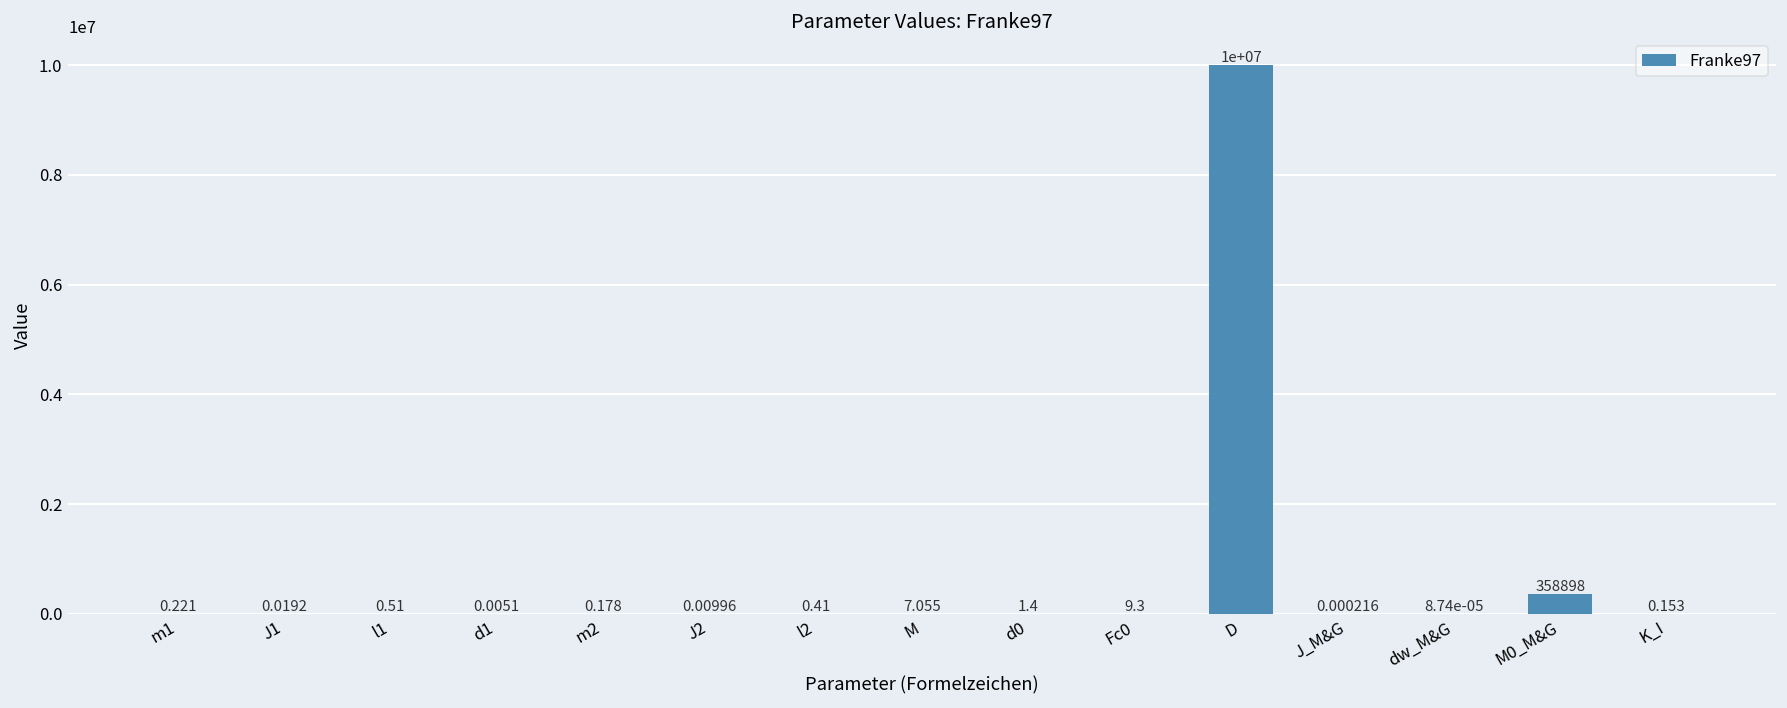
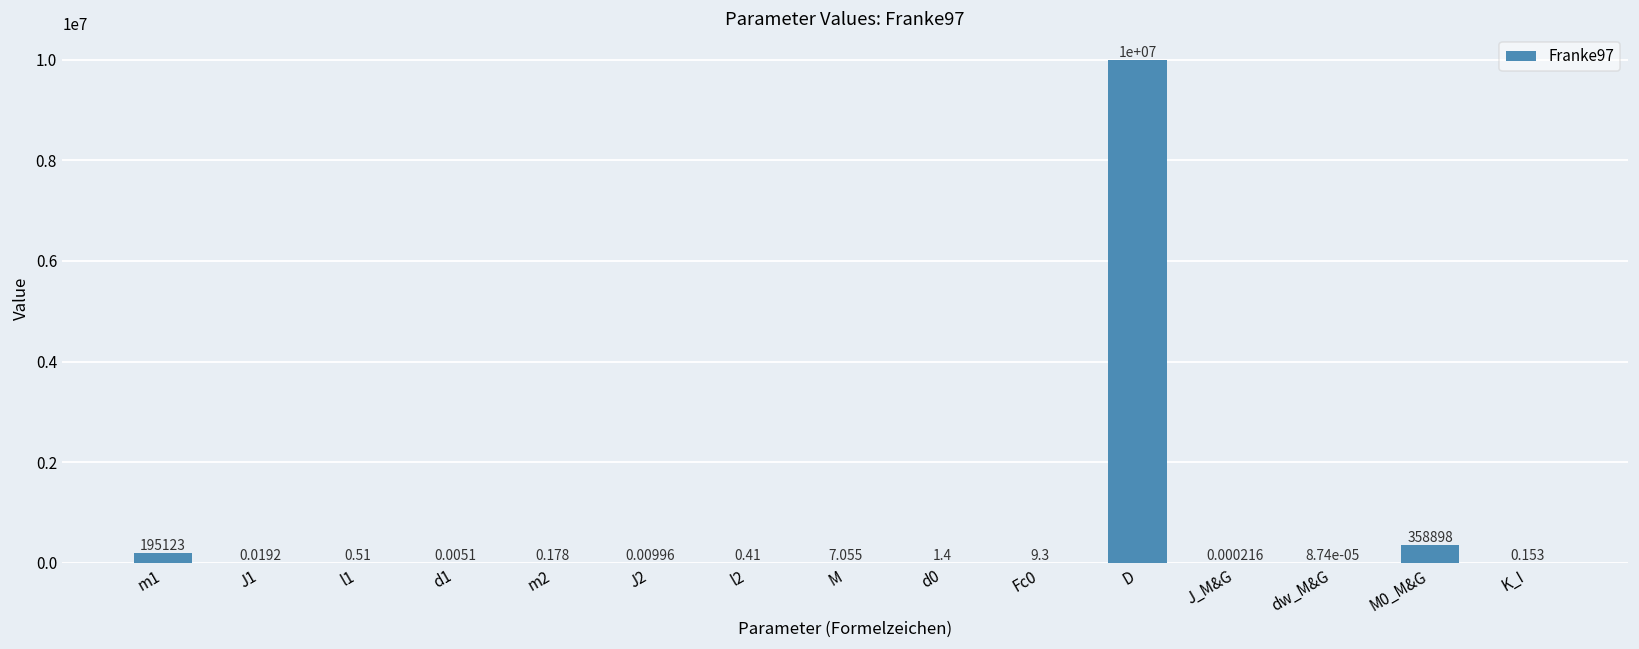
m1: 0.221 -> 195123
